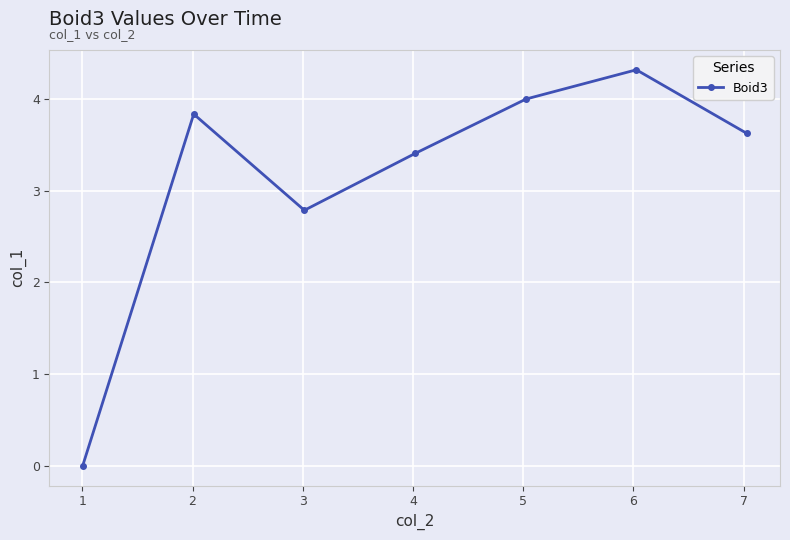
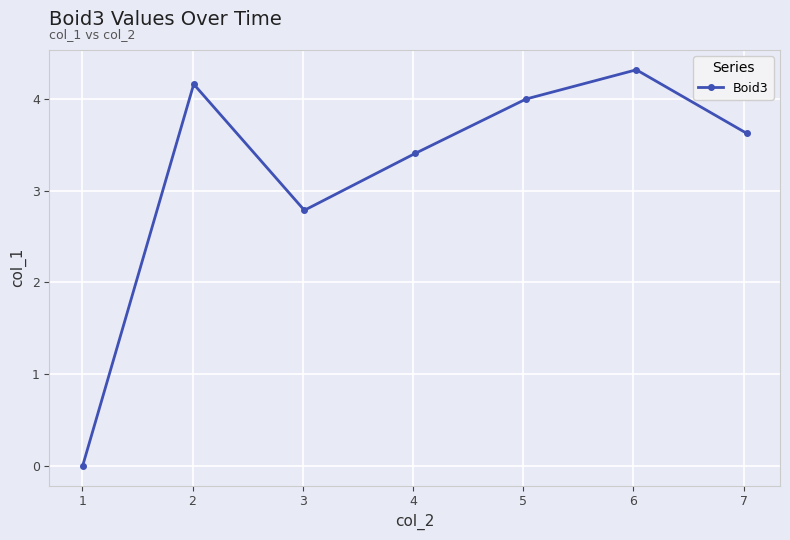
2: 3.8 -> 4.2
